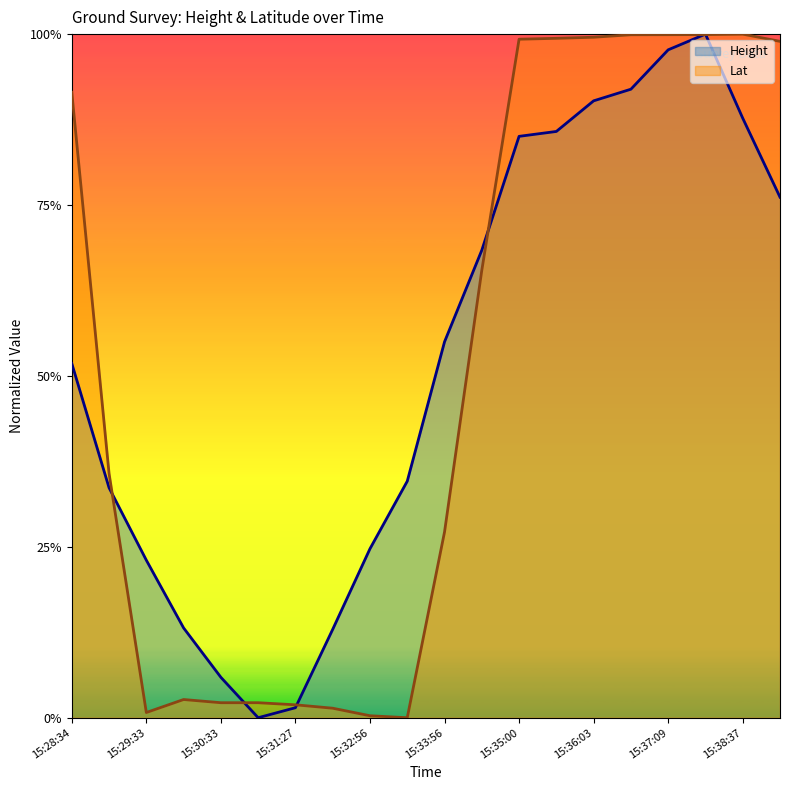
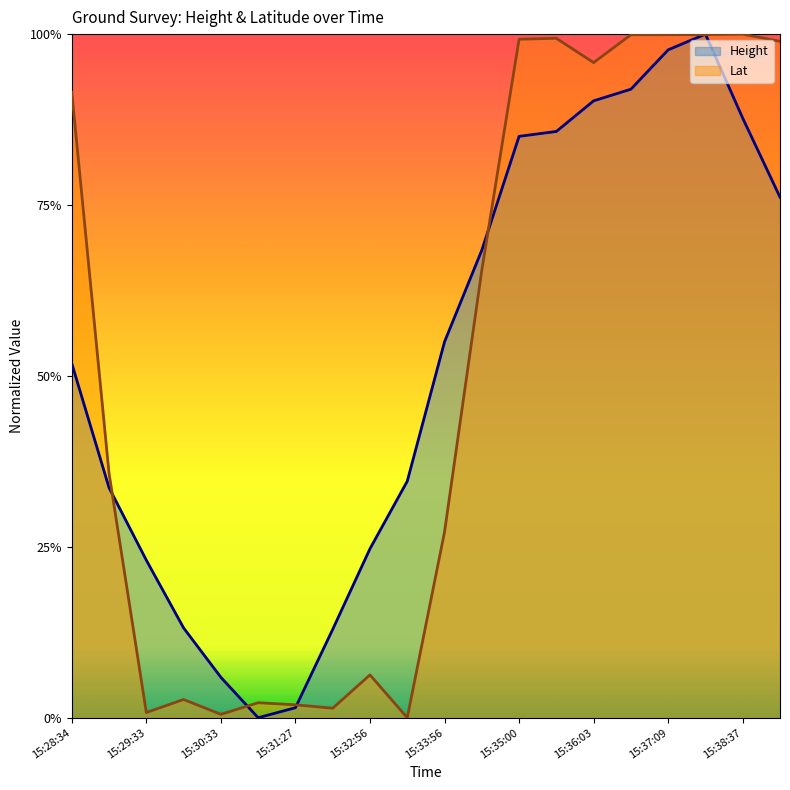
Lat, 15:30:33: 2% -> 0%
Lat, 15:32:56: 0% -> 6%
Lat, 15:36:03: 100% -> 96%
